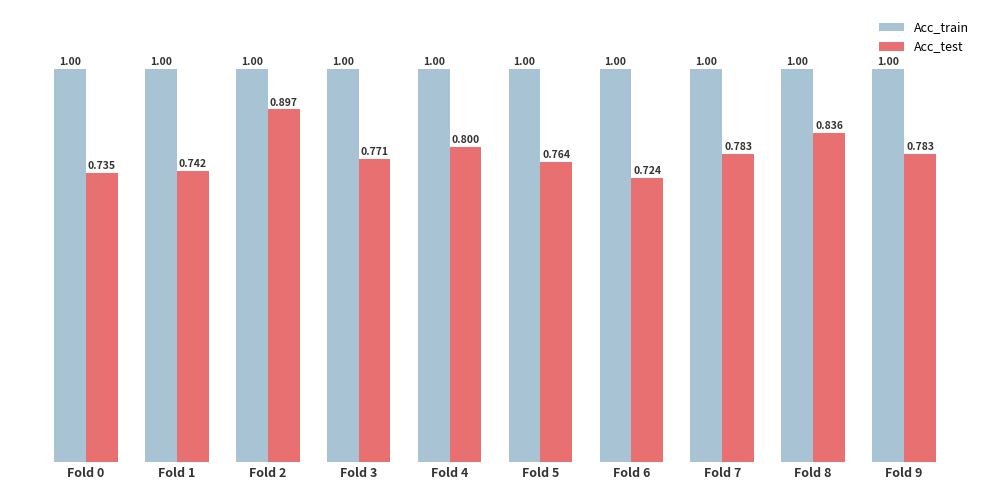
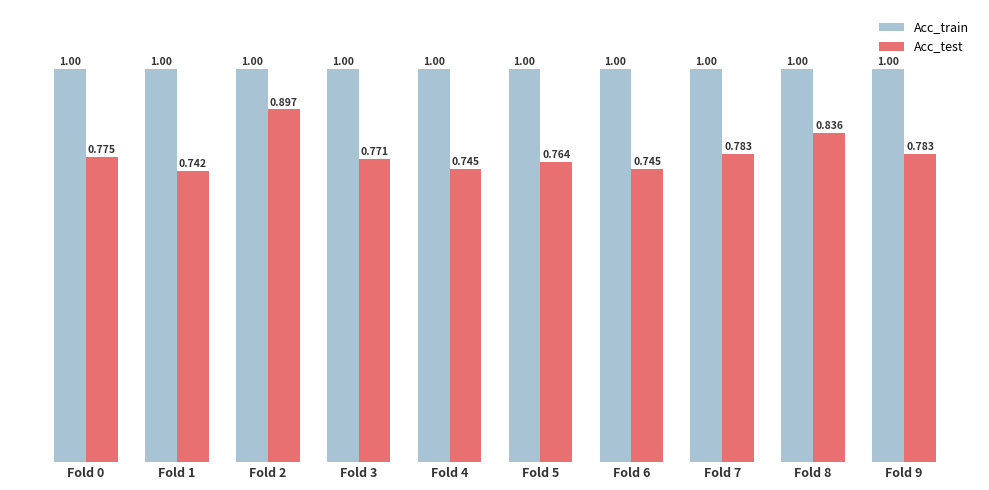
Acc_test, Fold 0: 0.735 -> 0.775
Acc_test, Fold 4: 0.800 -> 0.745
Acc_test, Fold 6: 0.724 -> 0.745
